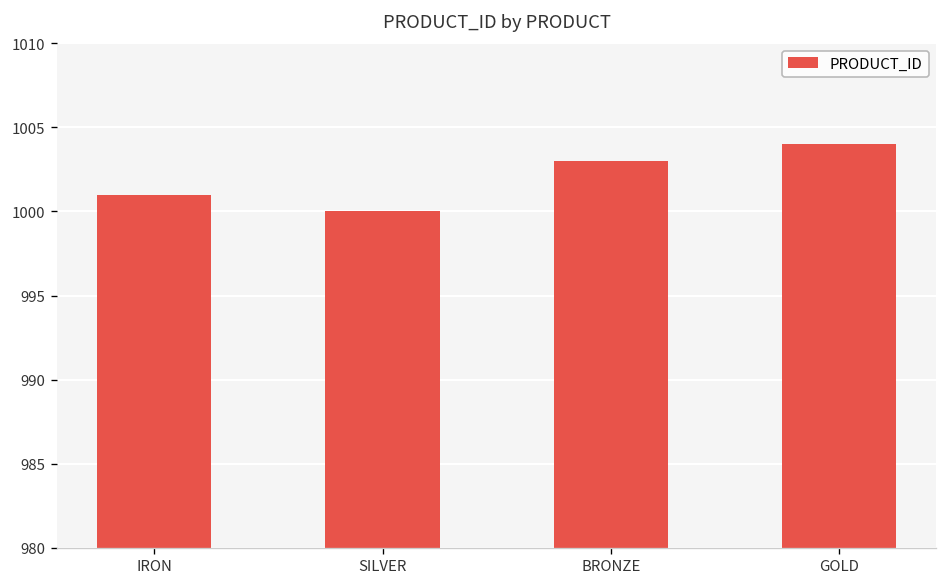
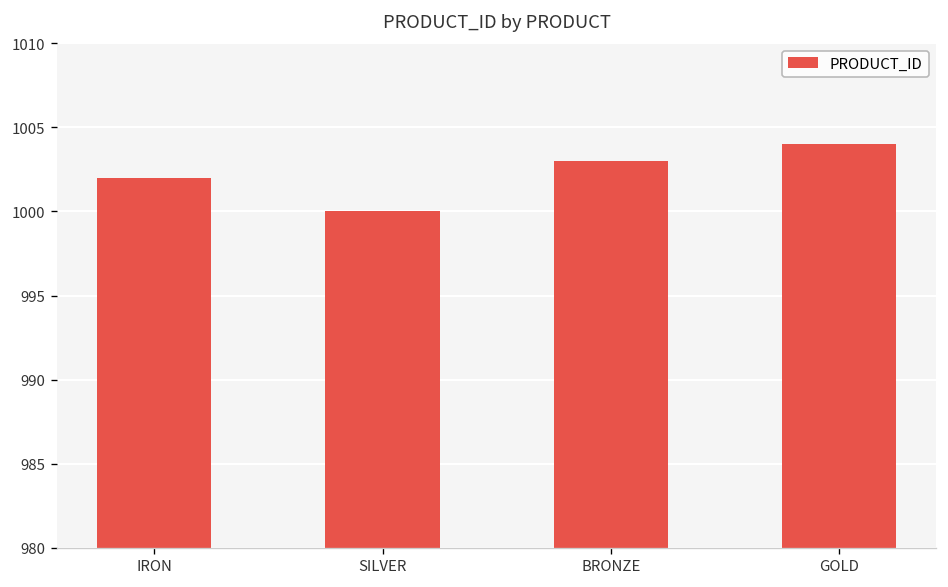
IRON: 1001 -> 1002
